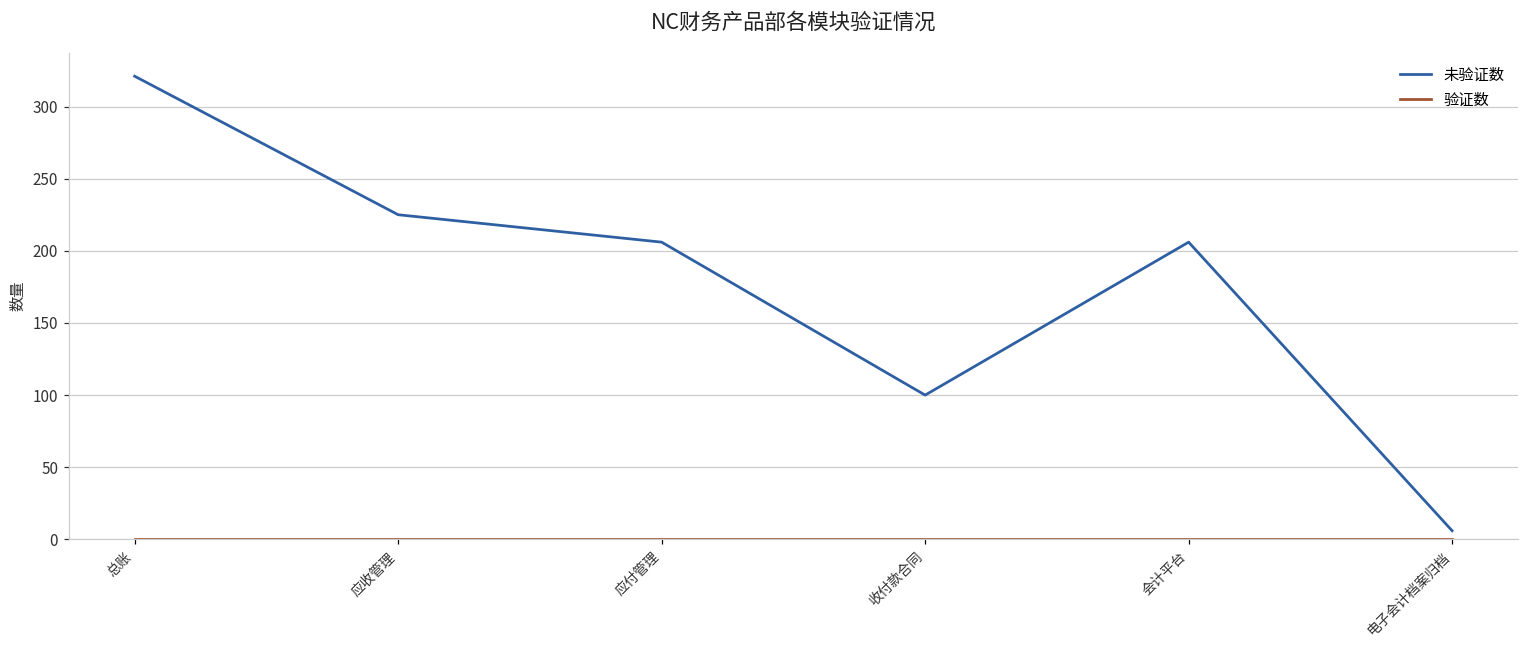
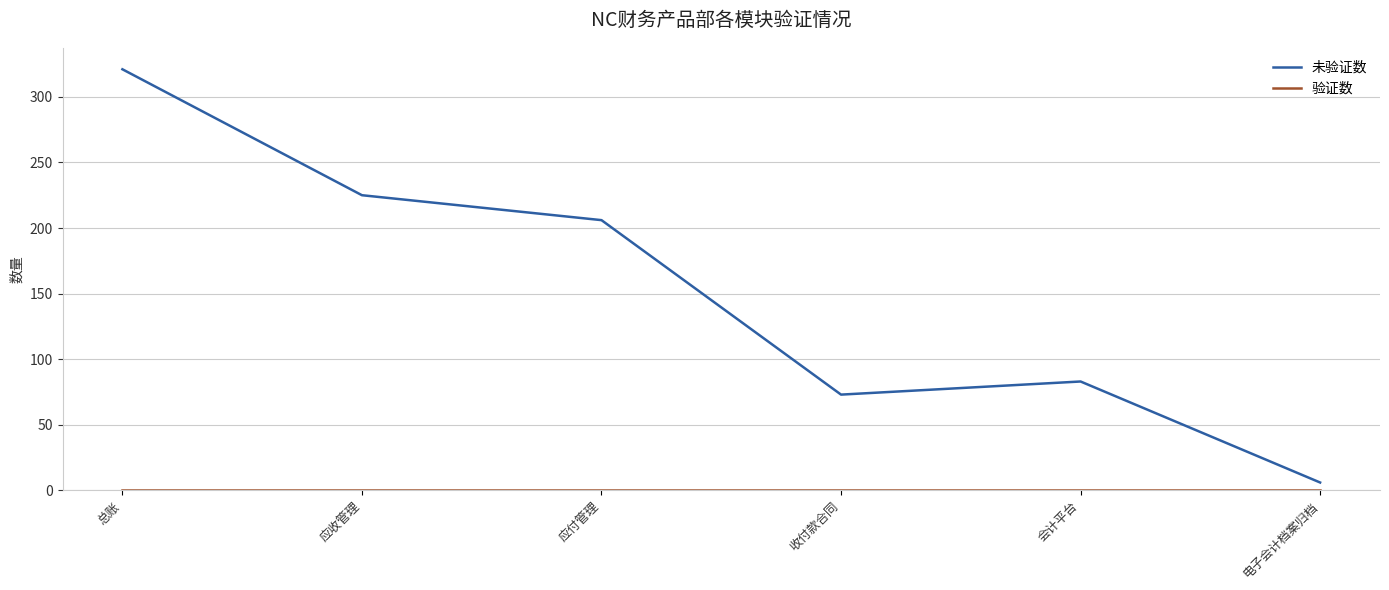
未验证数, 收付款合同: 100 -> 73
未验证数, 会计平台: 206 -> 83
